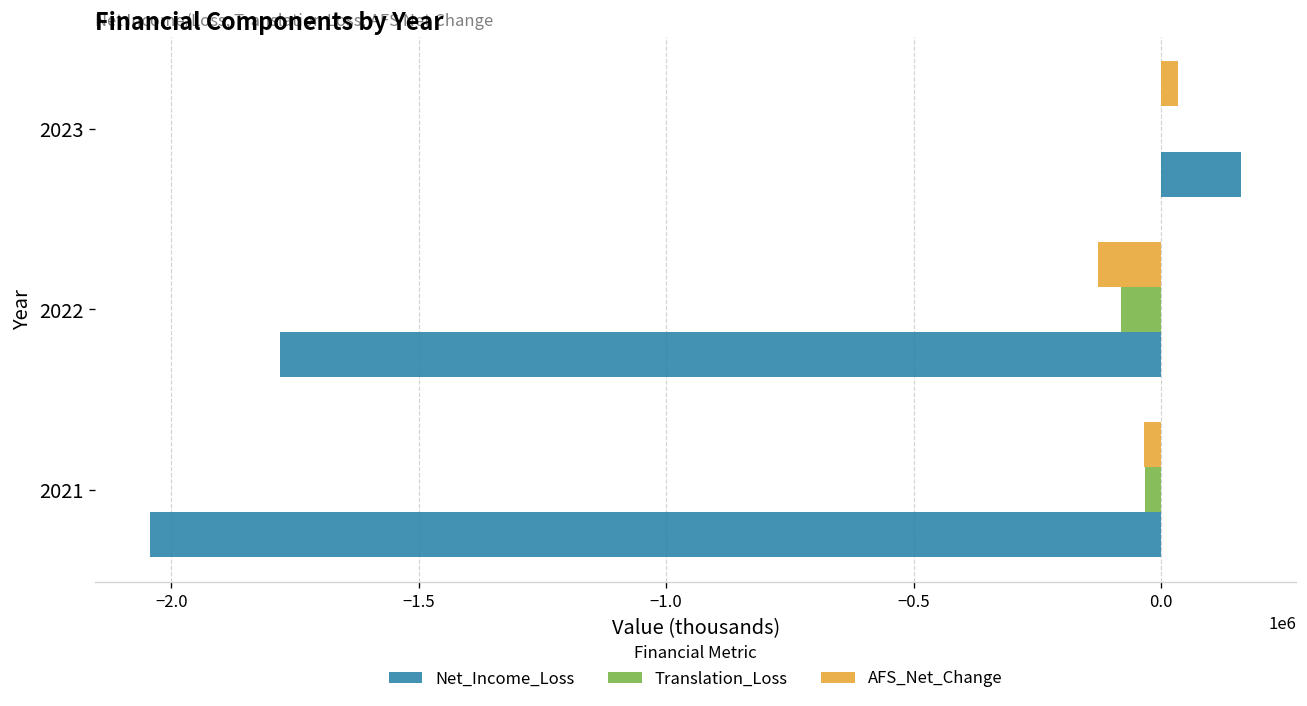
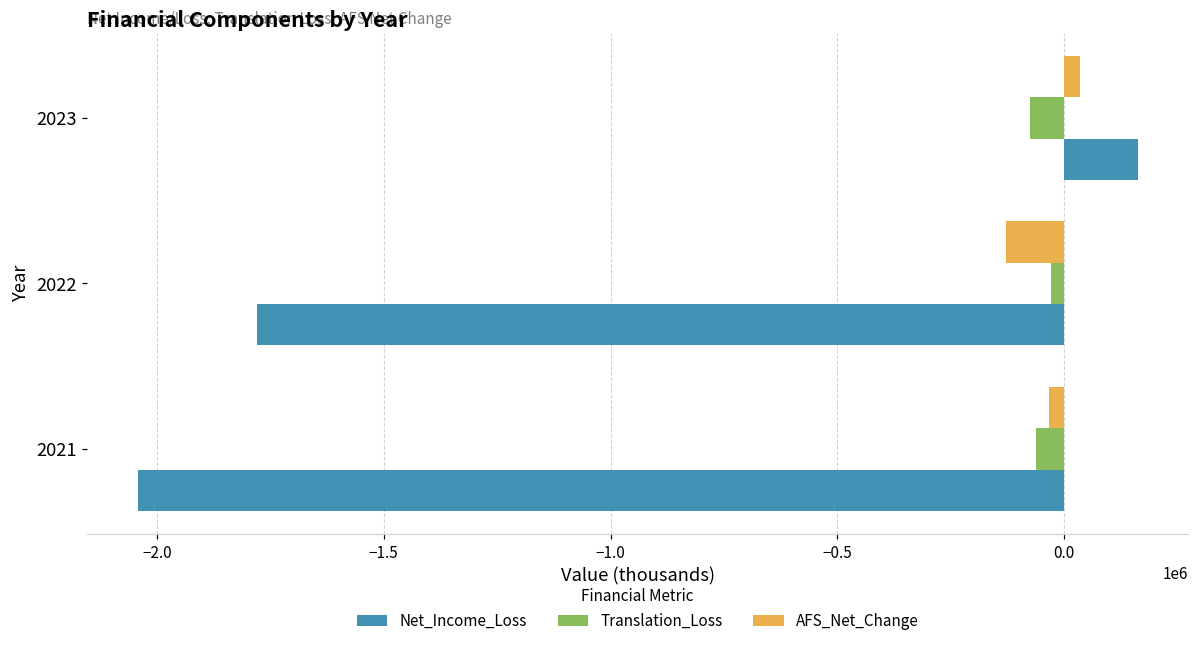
Translation_Loss, 2023: 0 -> -70000
Translation_Loss, 2022: -80000 -> -30000
Translation_Loss, 2021: -30000 -> -60000
